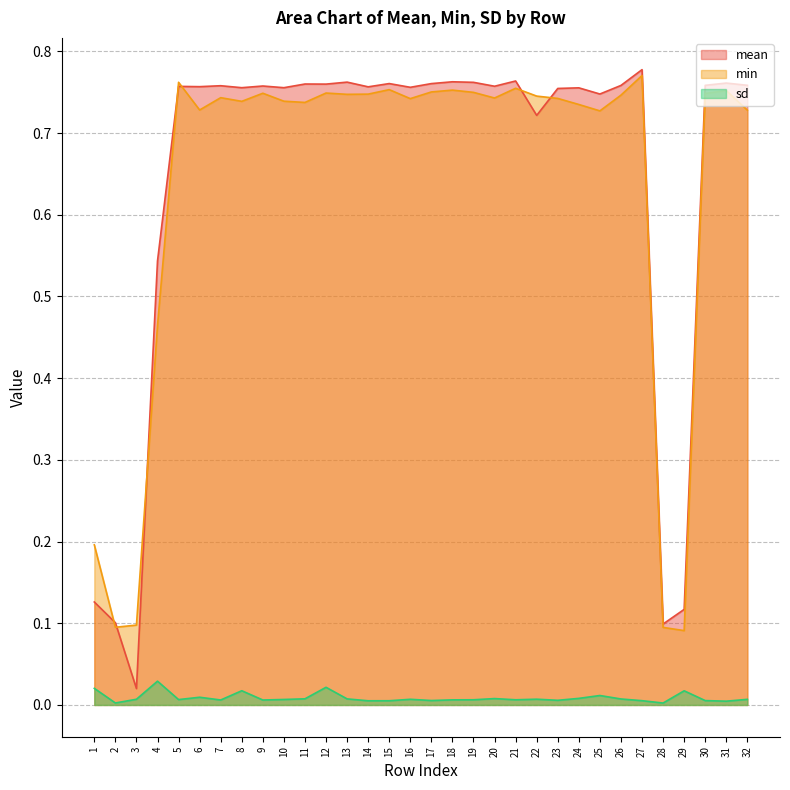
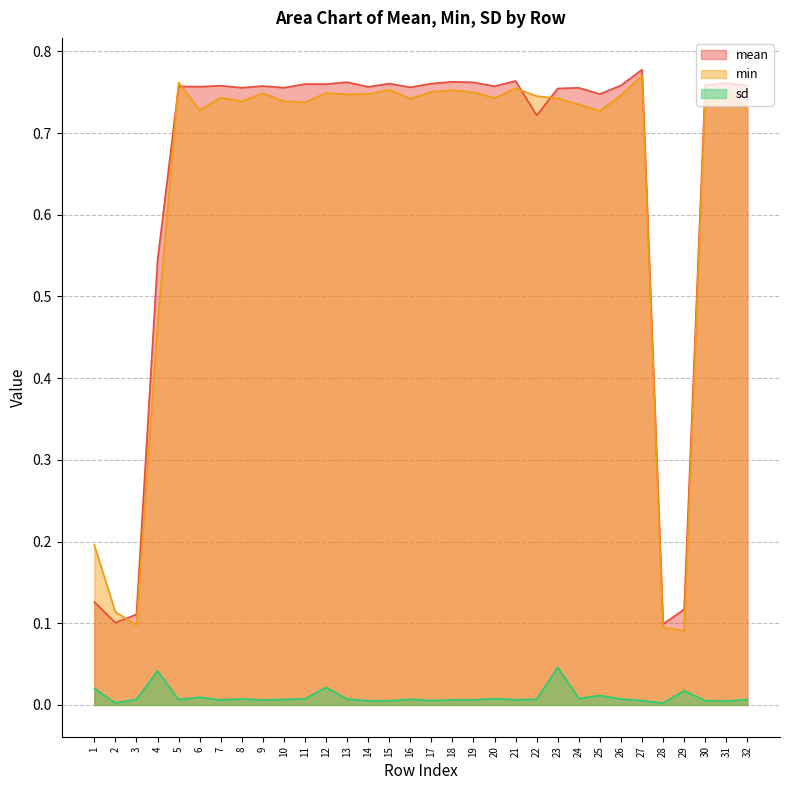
min, 2: 0.10 -> 0.11
mean, 3: 0.02 -> 0.11
sd, 4: 0.03 -> 0.04
sd, 8: 0.02 -> 0.01
sd, 23: 0.01 -> 0.05
